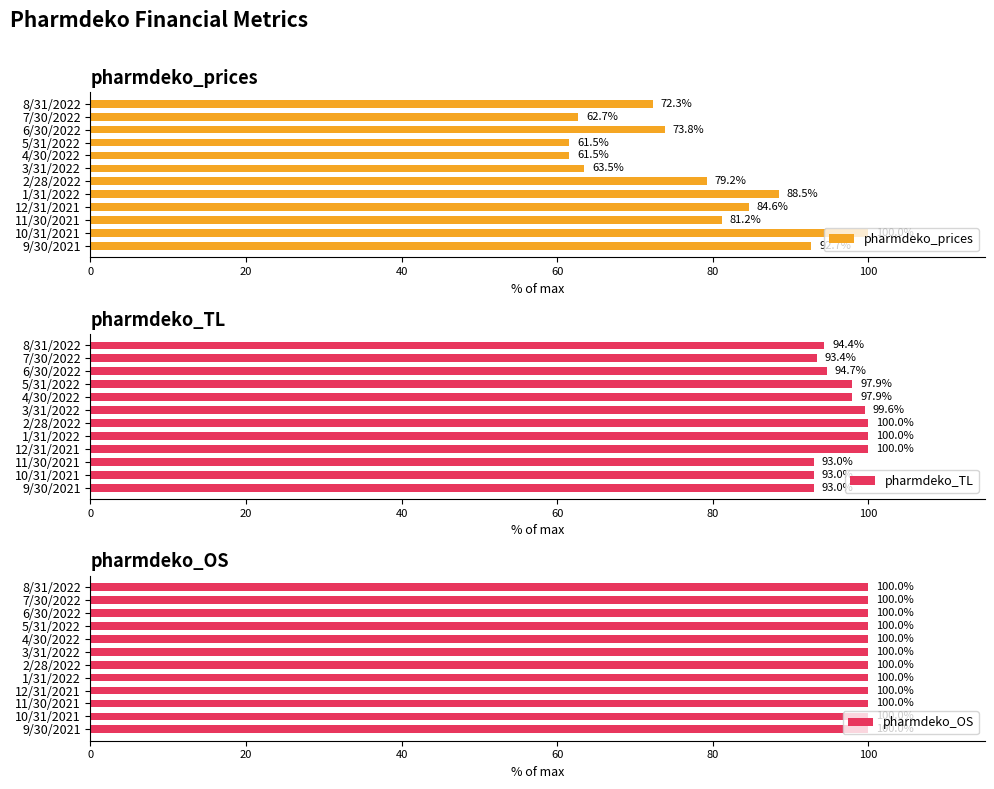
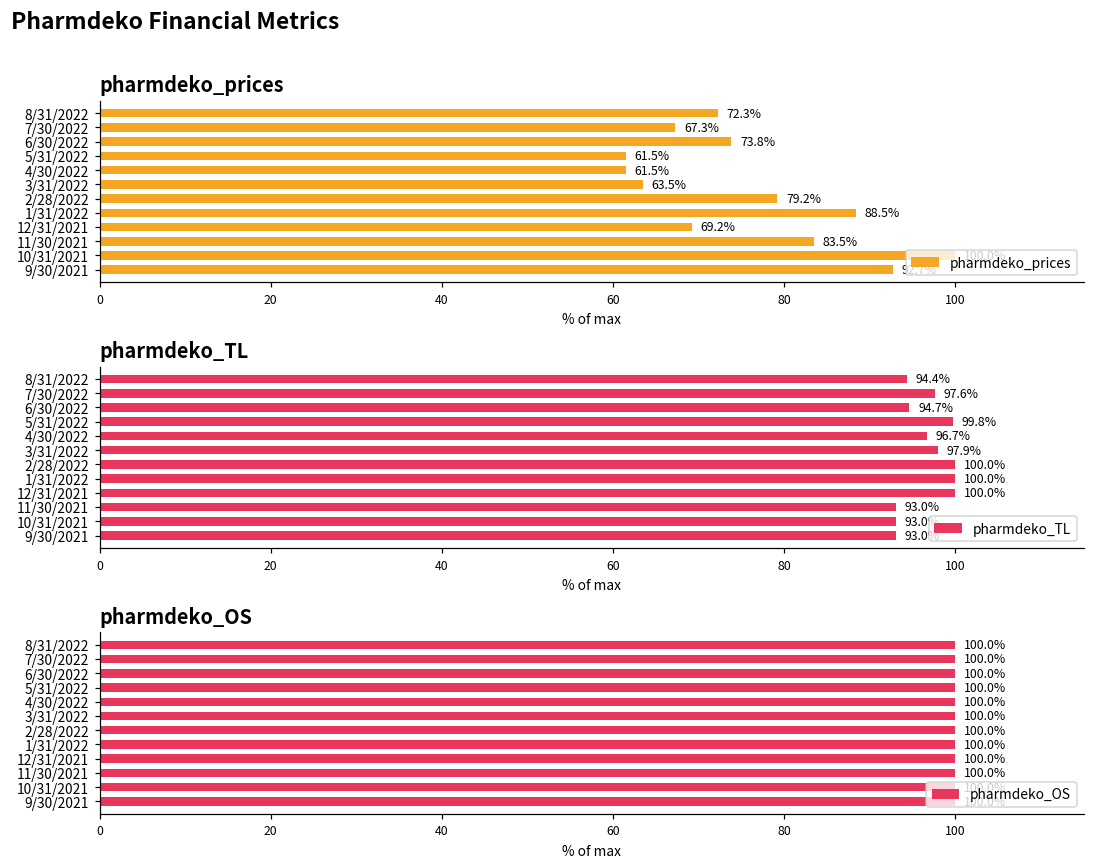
pharmdeko_prices, 7/30/2022: 62.7% -> 67.3%
pharmdeko_prices, 12/31/2021: 84.6% -> 69.2%
pharmdeko_prices, 11/30/2021: 81.2% -> 83.5%
pharmdeko_TL, 7/30/2022: 93.4% -> 97.6%
pharmdeko_TL, 5/31/2022: 97.9% -> 99.8%
pharmdeko_TL, 4/30/2022: 97.9% -> 96.7%
pharmdeko_TL, 3/31/2022: 99.6% -> 97.9%
